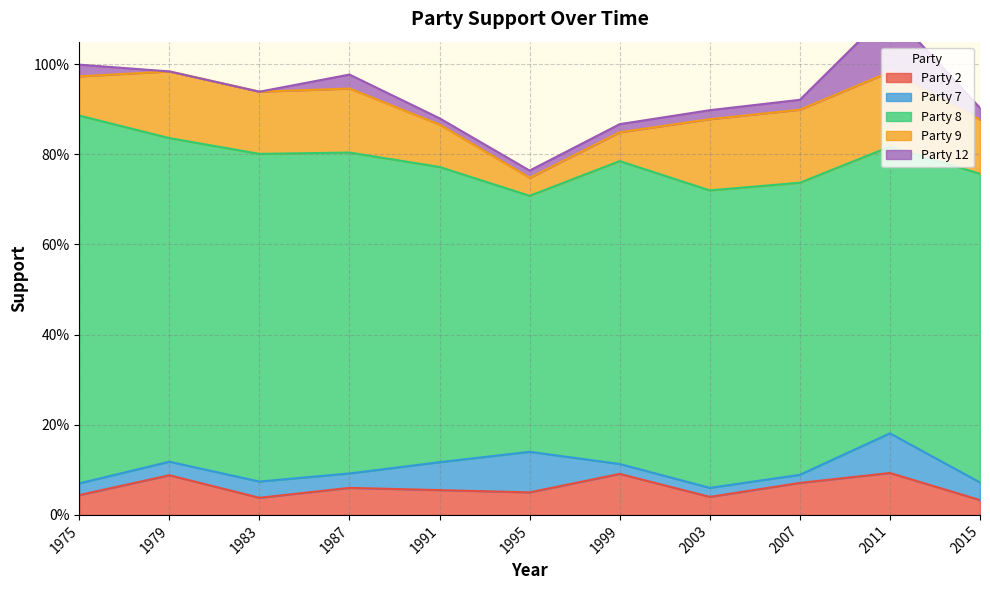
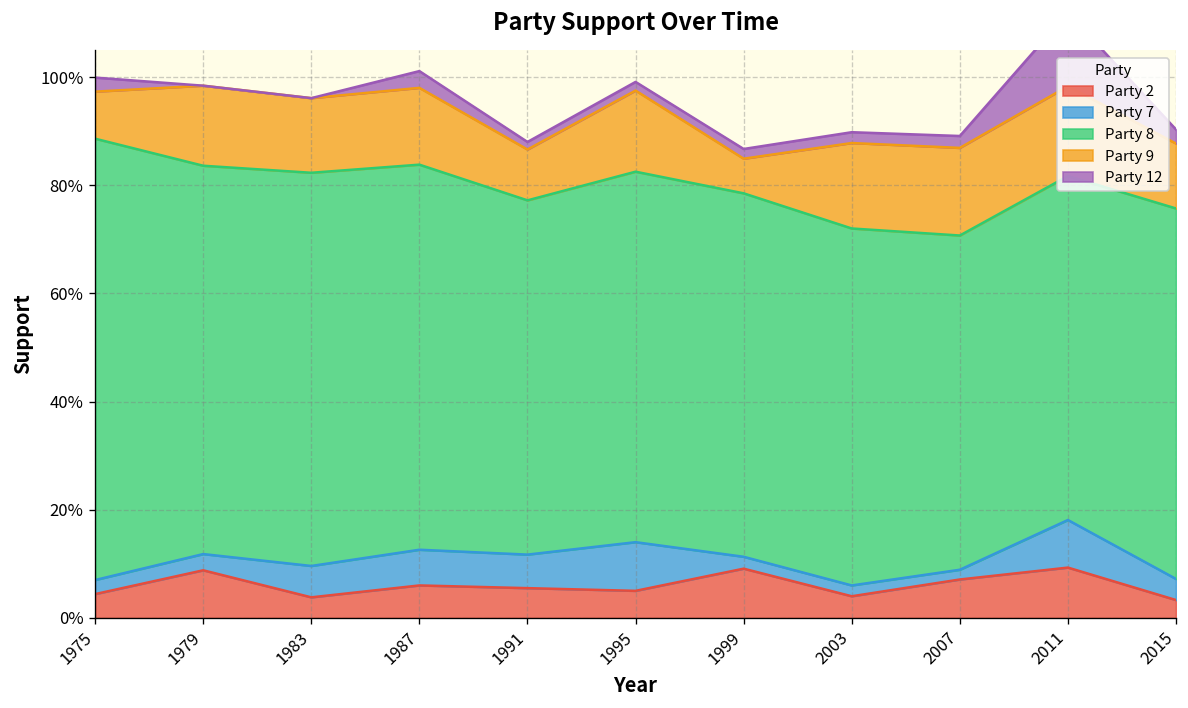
Party 7, 1983: 4% -> 6%
Party 7, 1987: 3% -> 7%
Party 8, 1995: 57% -> 69%
Party 9, 1995: 4% -> 15%
Party 8, 2007: 65% -> 62%
